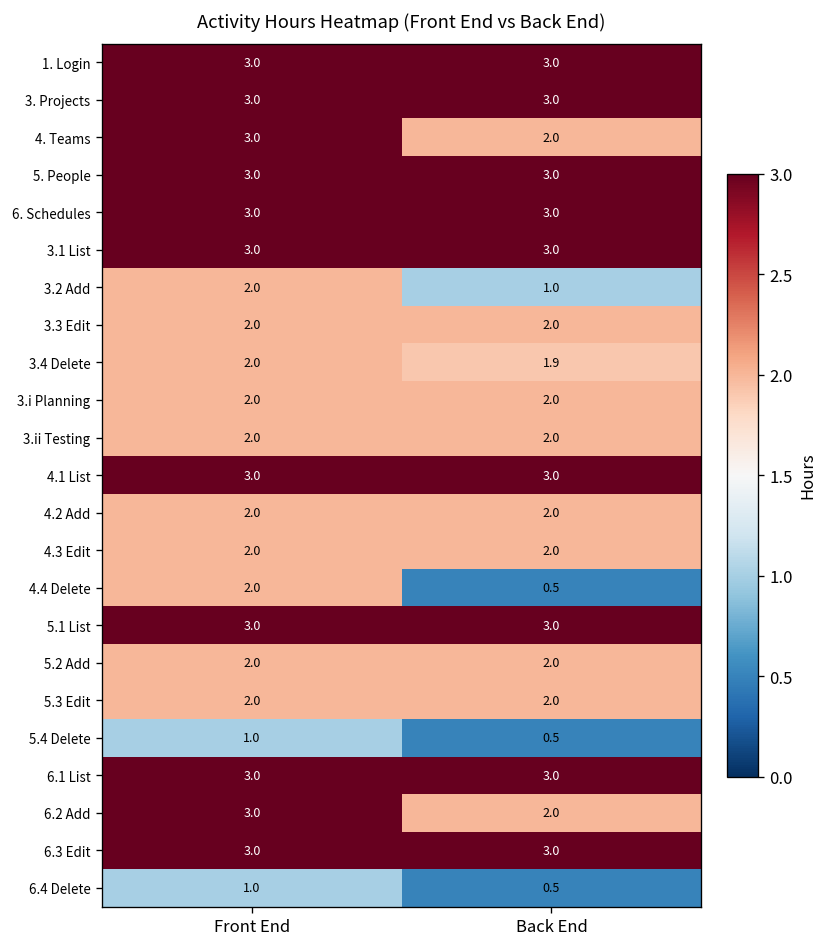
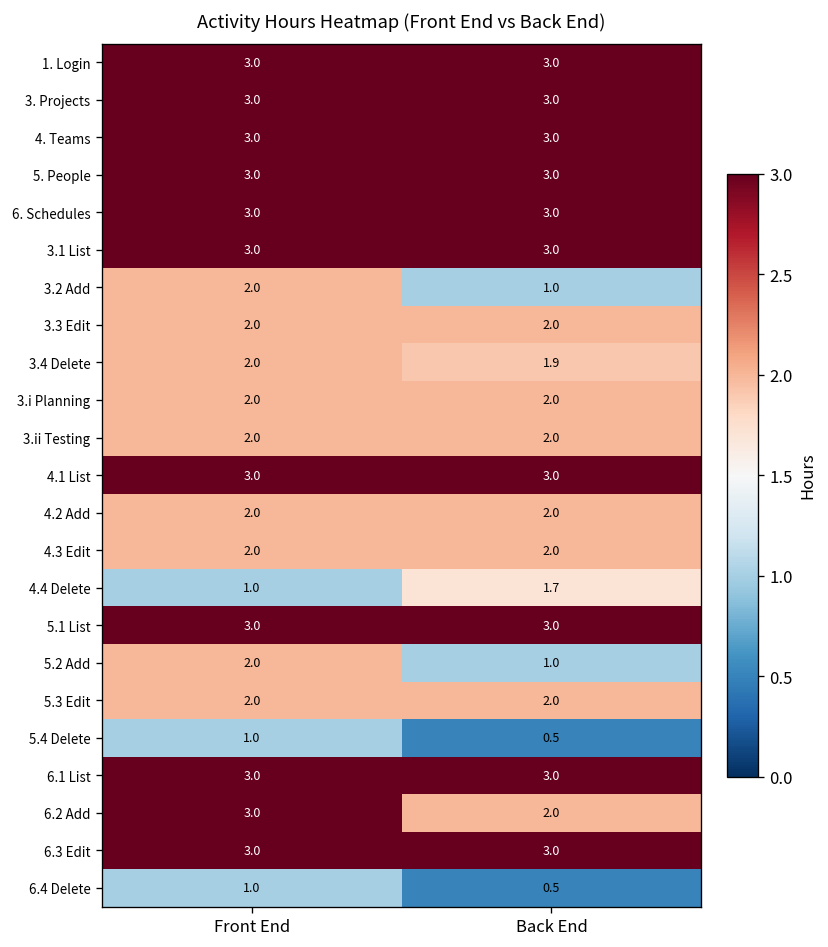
4. Teams, Back End: 2.0 -> 3.0
4.4 Delete, Front End: 2.0 -> 1.0
4.4 Delete, Back End: 0.5 -> 1.7
5.2 Add, Back End: 2.0 -> 1.0
